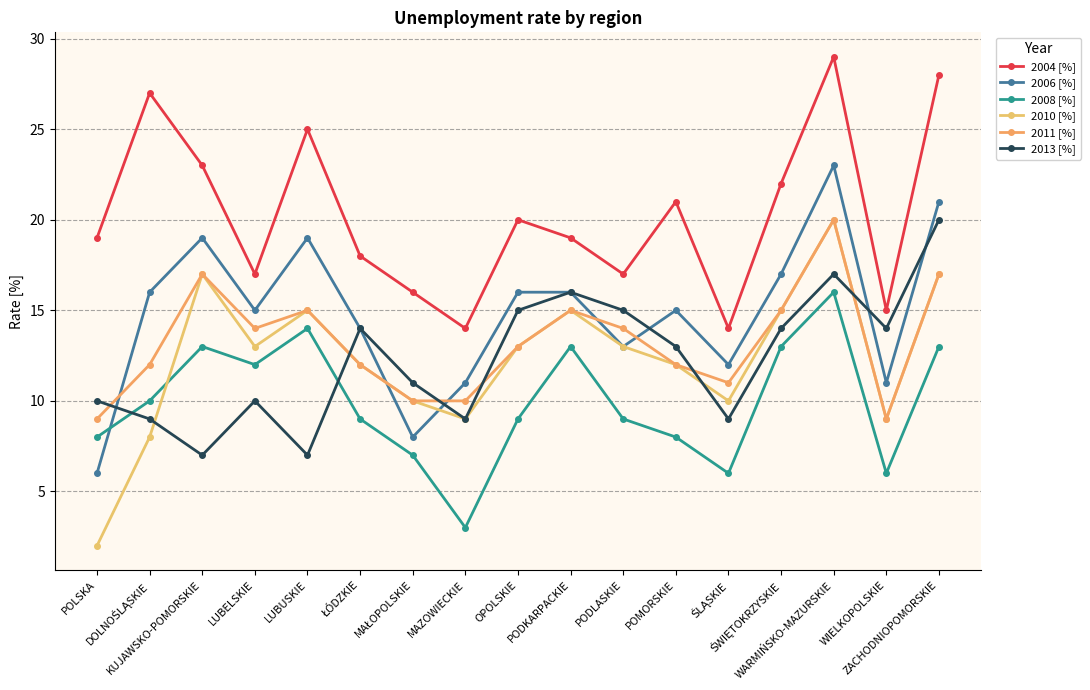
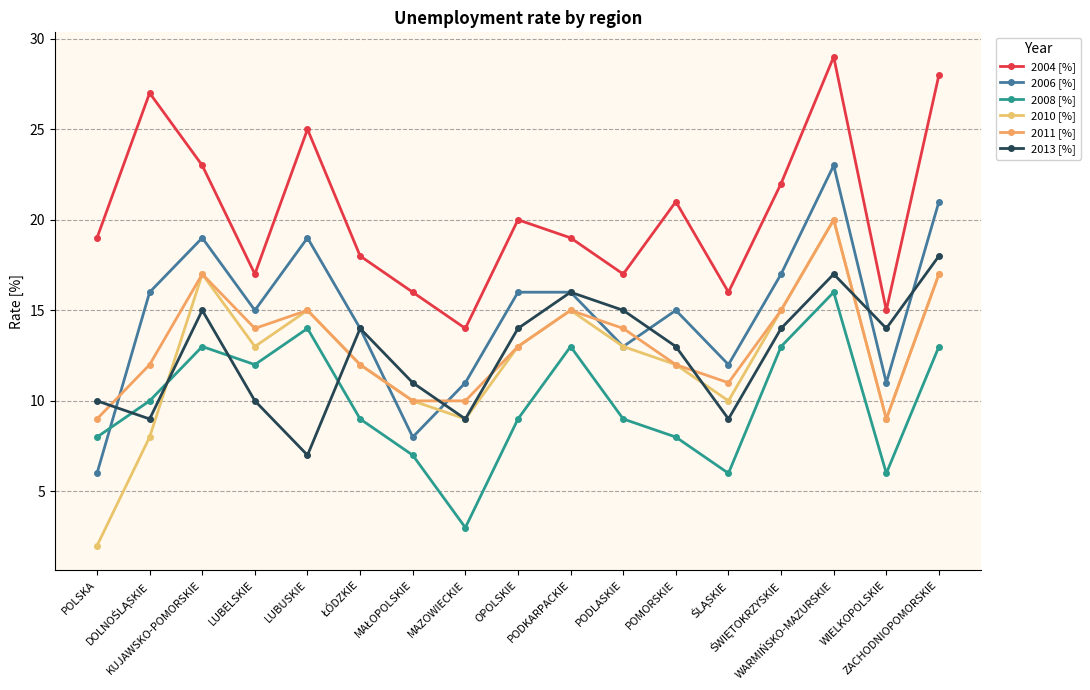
2013 [%], KUJAWSKO-POMORSKIE: 7 -> 15
2013 [%], OPOLSKIE: 15 -> 14
2004 [%], ŚLĄSKIE: 14 -> 16
2013 [%], ZACHODNIOPOMORSKIE: 20 -> 18
